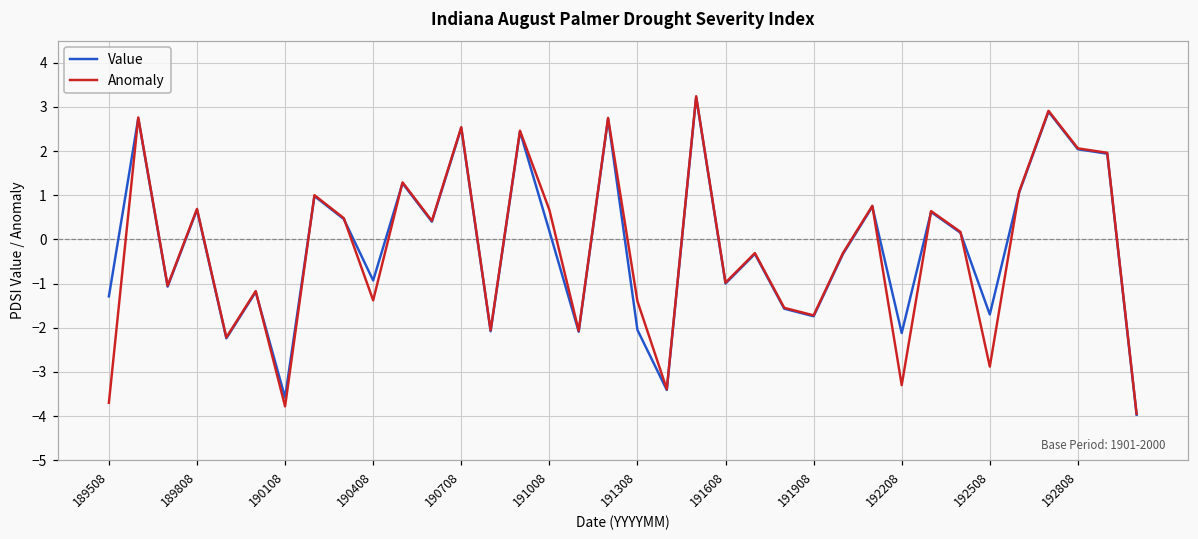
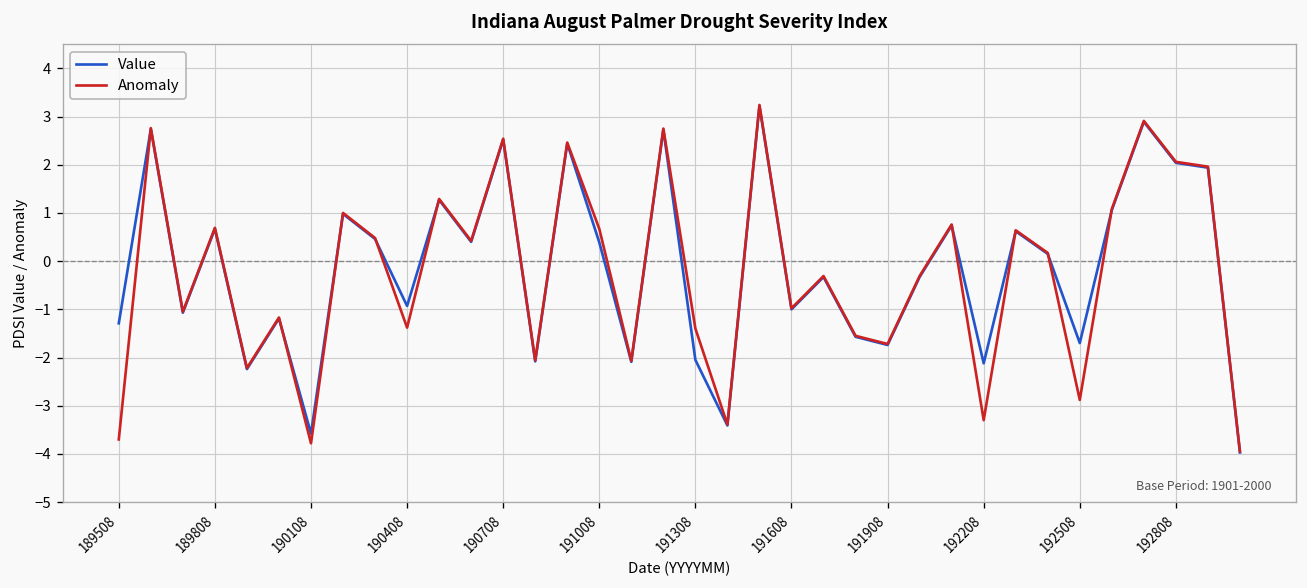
Value, 191008: 0.2 -> 0.4
